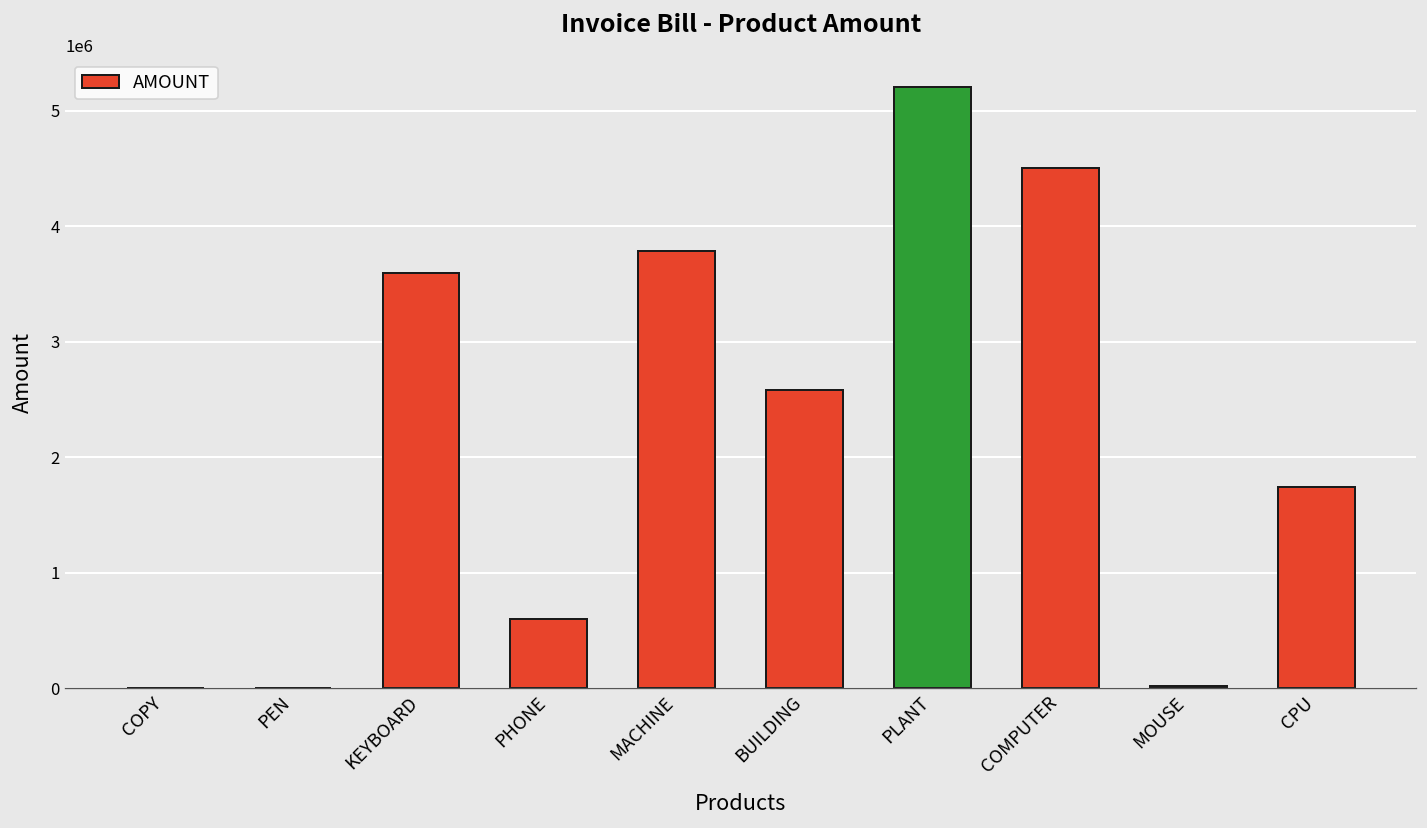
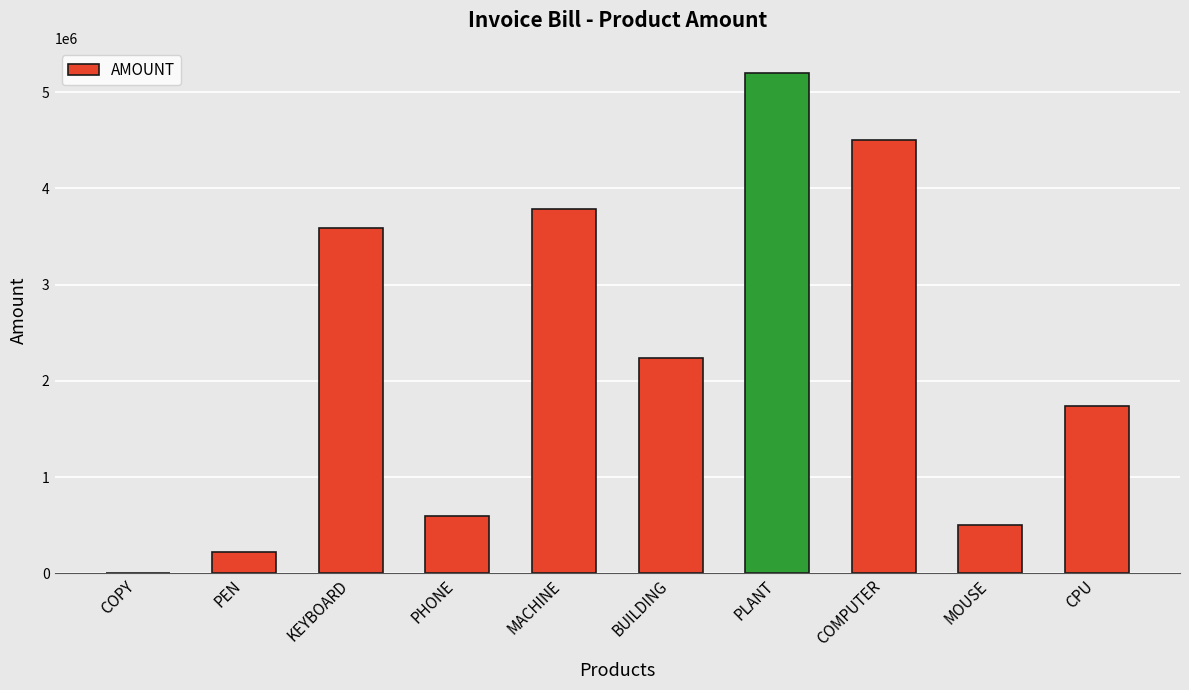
PEN: 0 -> 200000
BUILDING: 2600000 -> 2200000
MOUSE: 0 -> 500000
